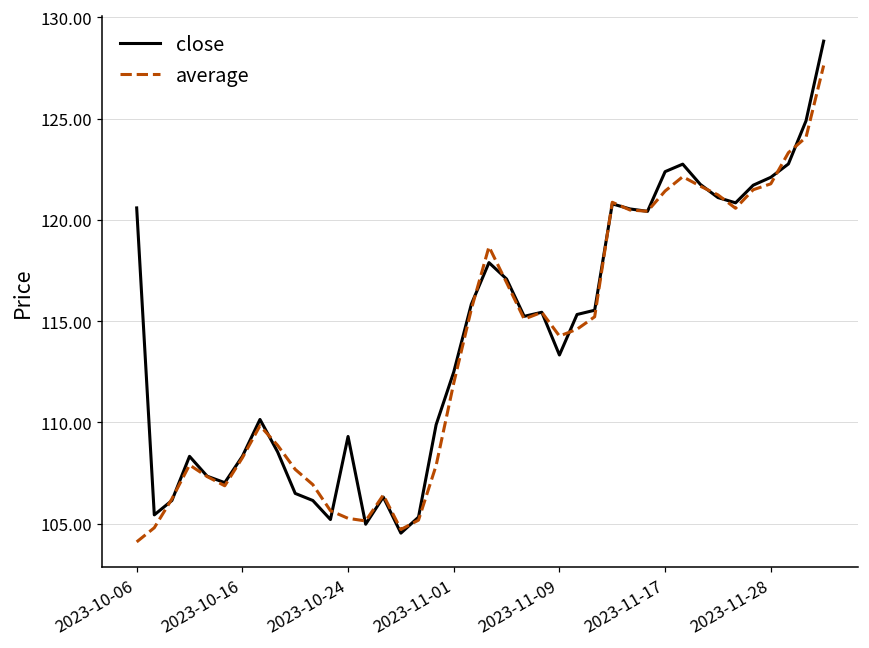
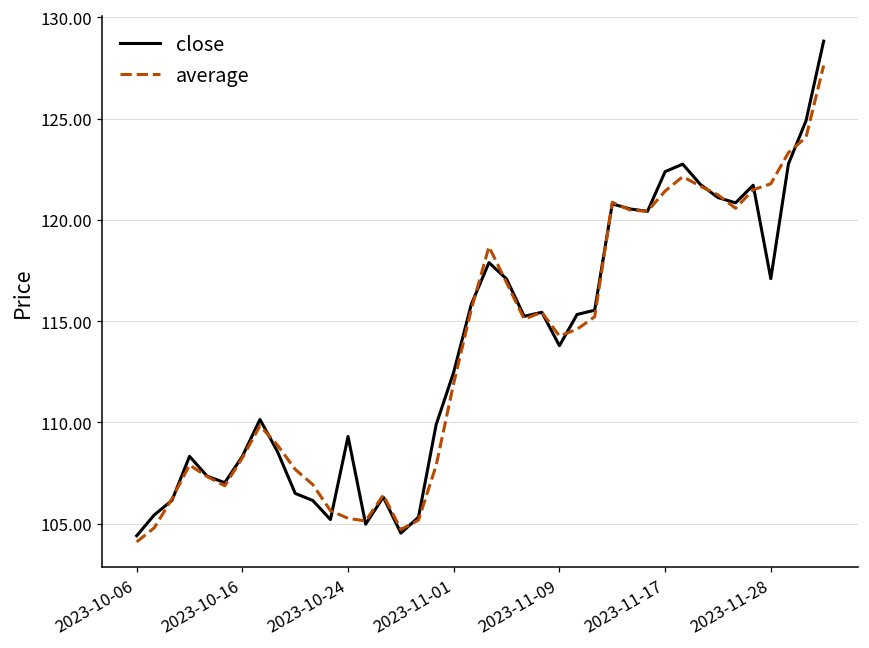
close, 2023-10-06: 120.6 -> 104.4
close, 2023-11-09: 113.3 -> 113.8
close, 2023-11-28: 122.1 -> 117.1
